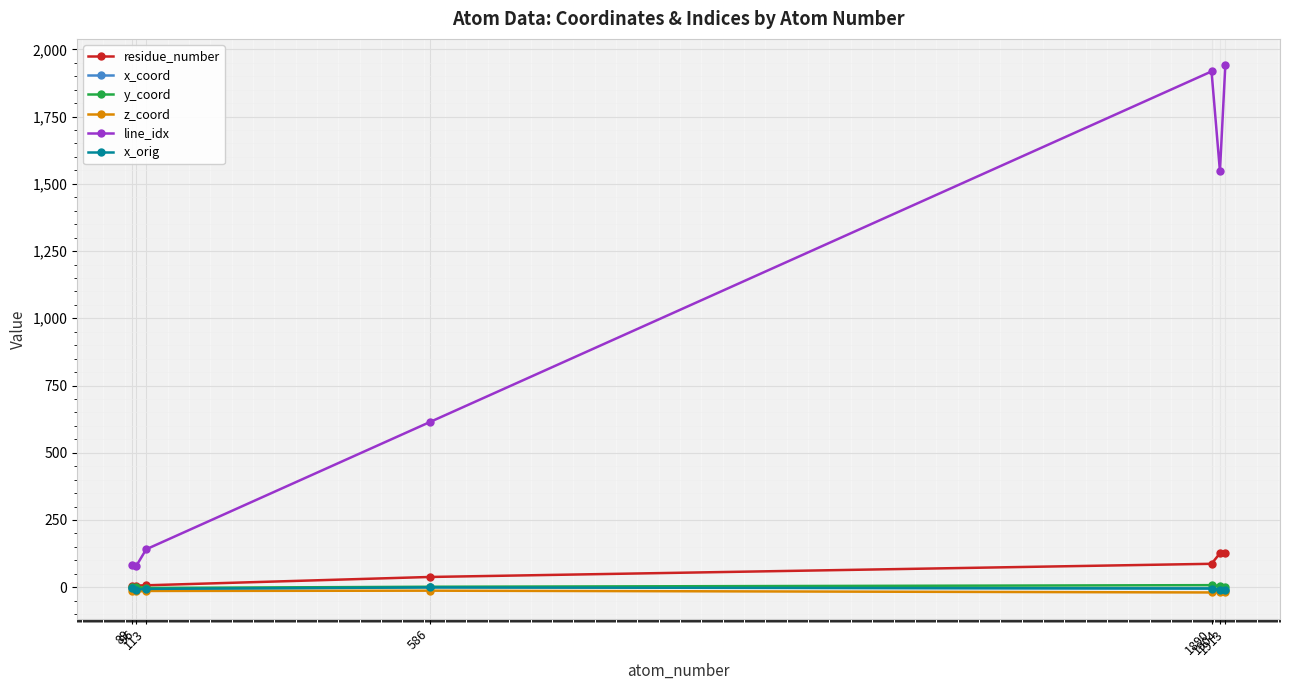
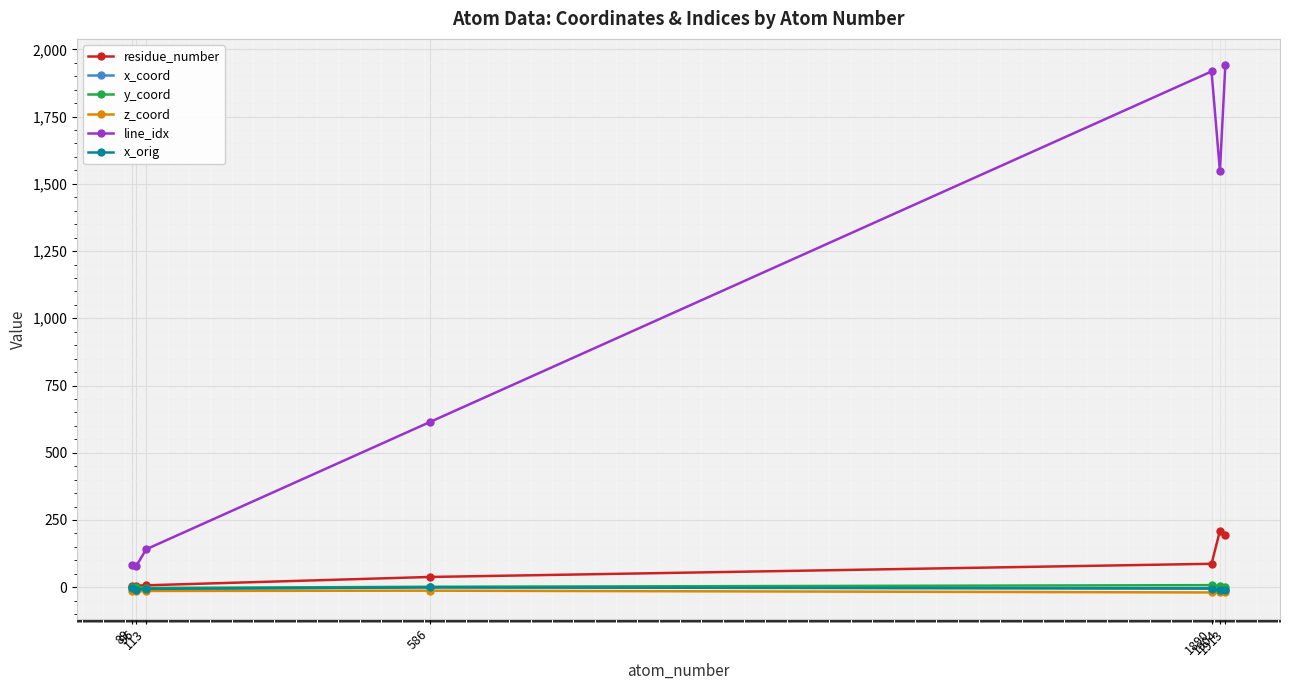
residue_number, 1904: 130 -> 210
residue_number, 1913: 130 -> 190
